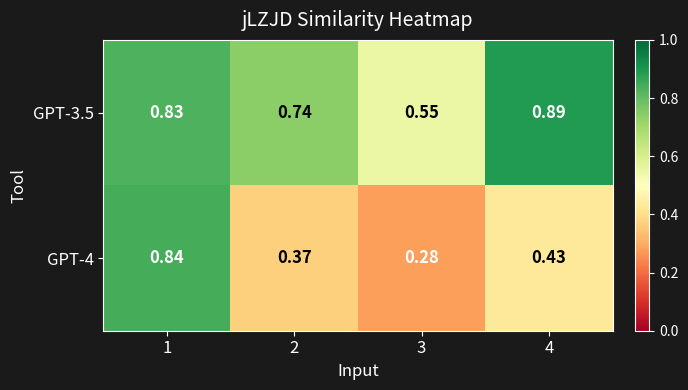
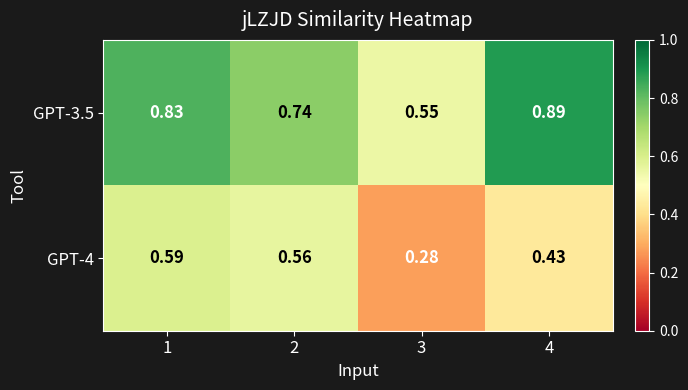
GPT-4, 1: 0.84 -> 0.59
GPT-4, 2: 0.37 -> 0.56
